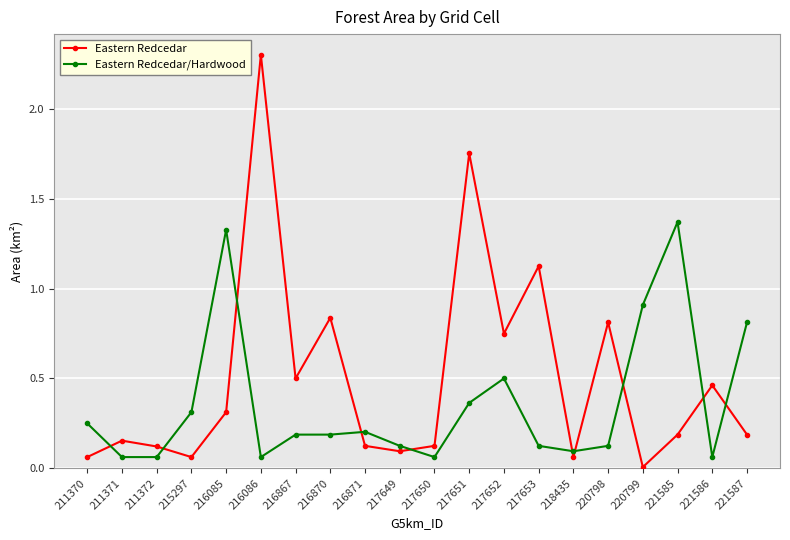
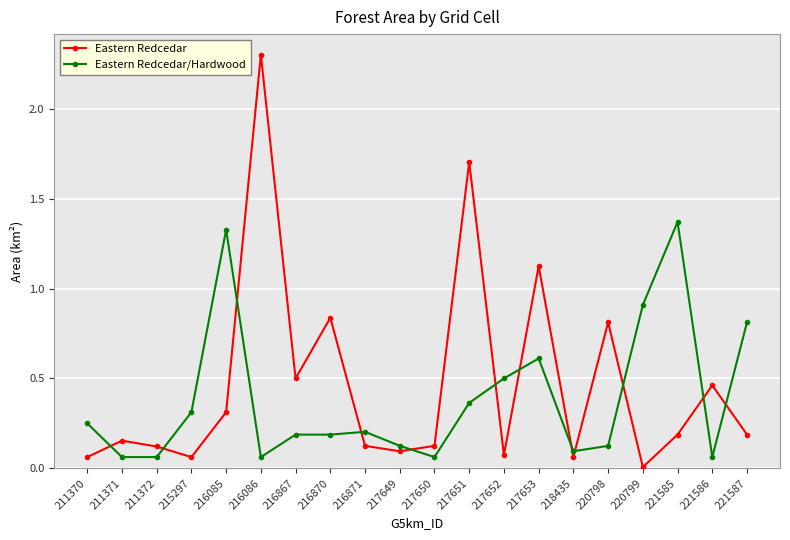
Eastern Redcedar, 217651: 1.75 -> 1.70
Eastern Redcedar, 217652: 0.75 -> 0.07
Eastern Redcedar/Hardwood, 217653: 0.13 -> 0.61
